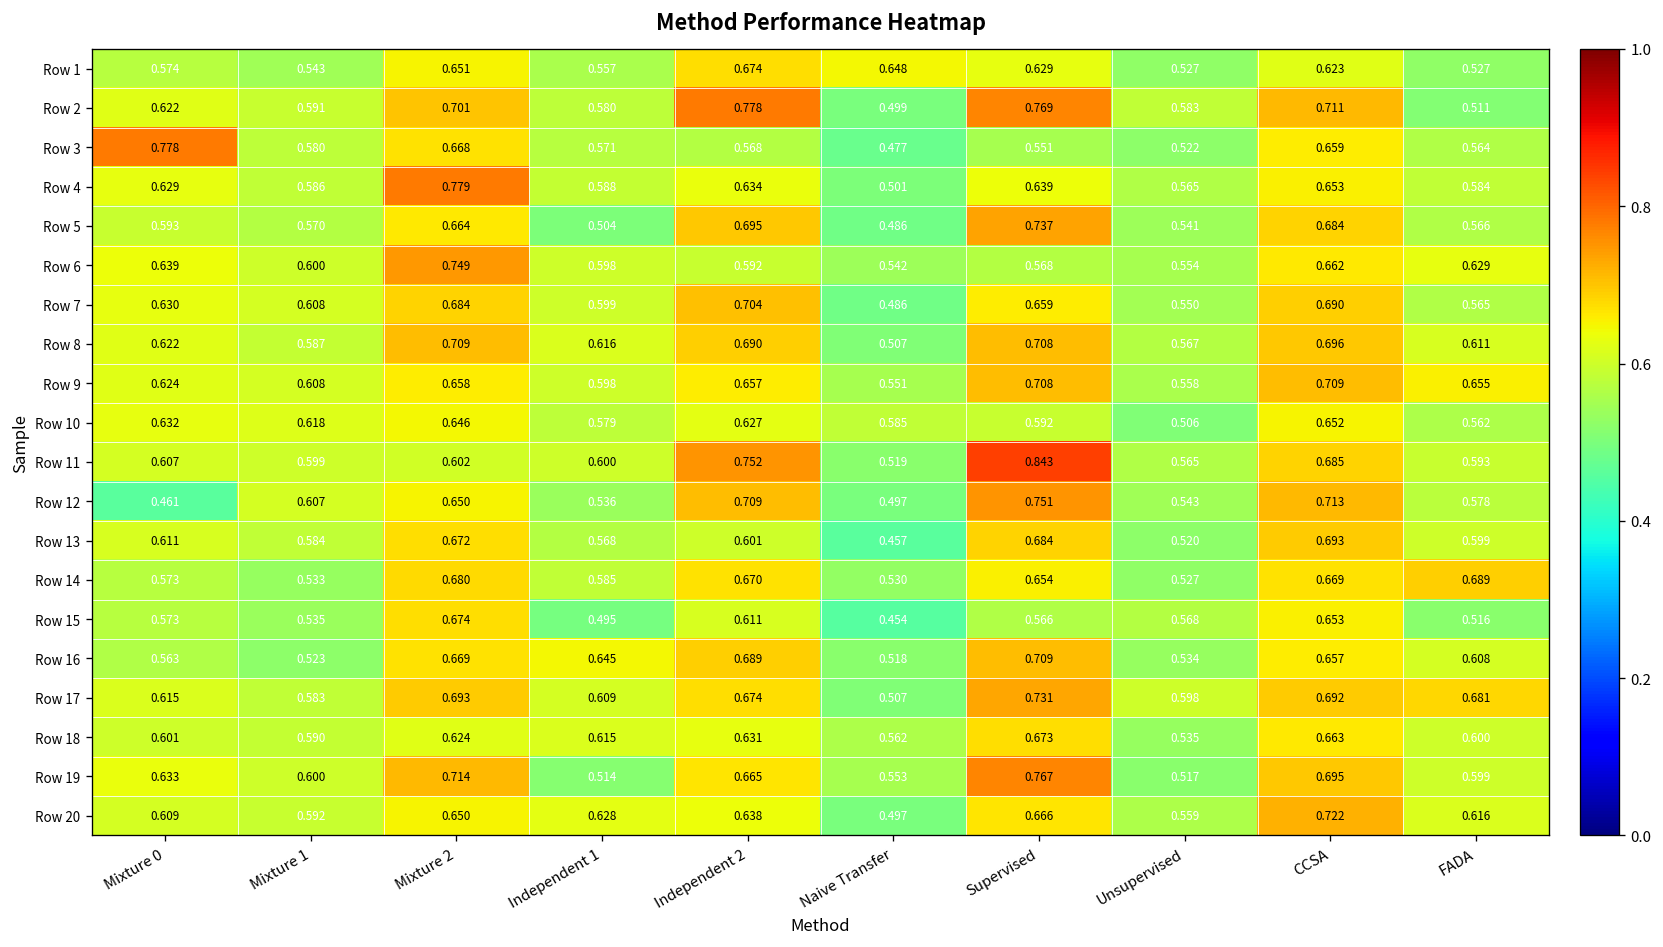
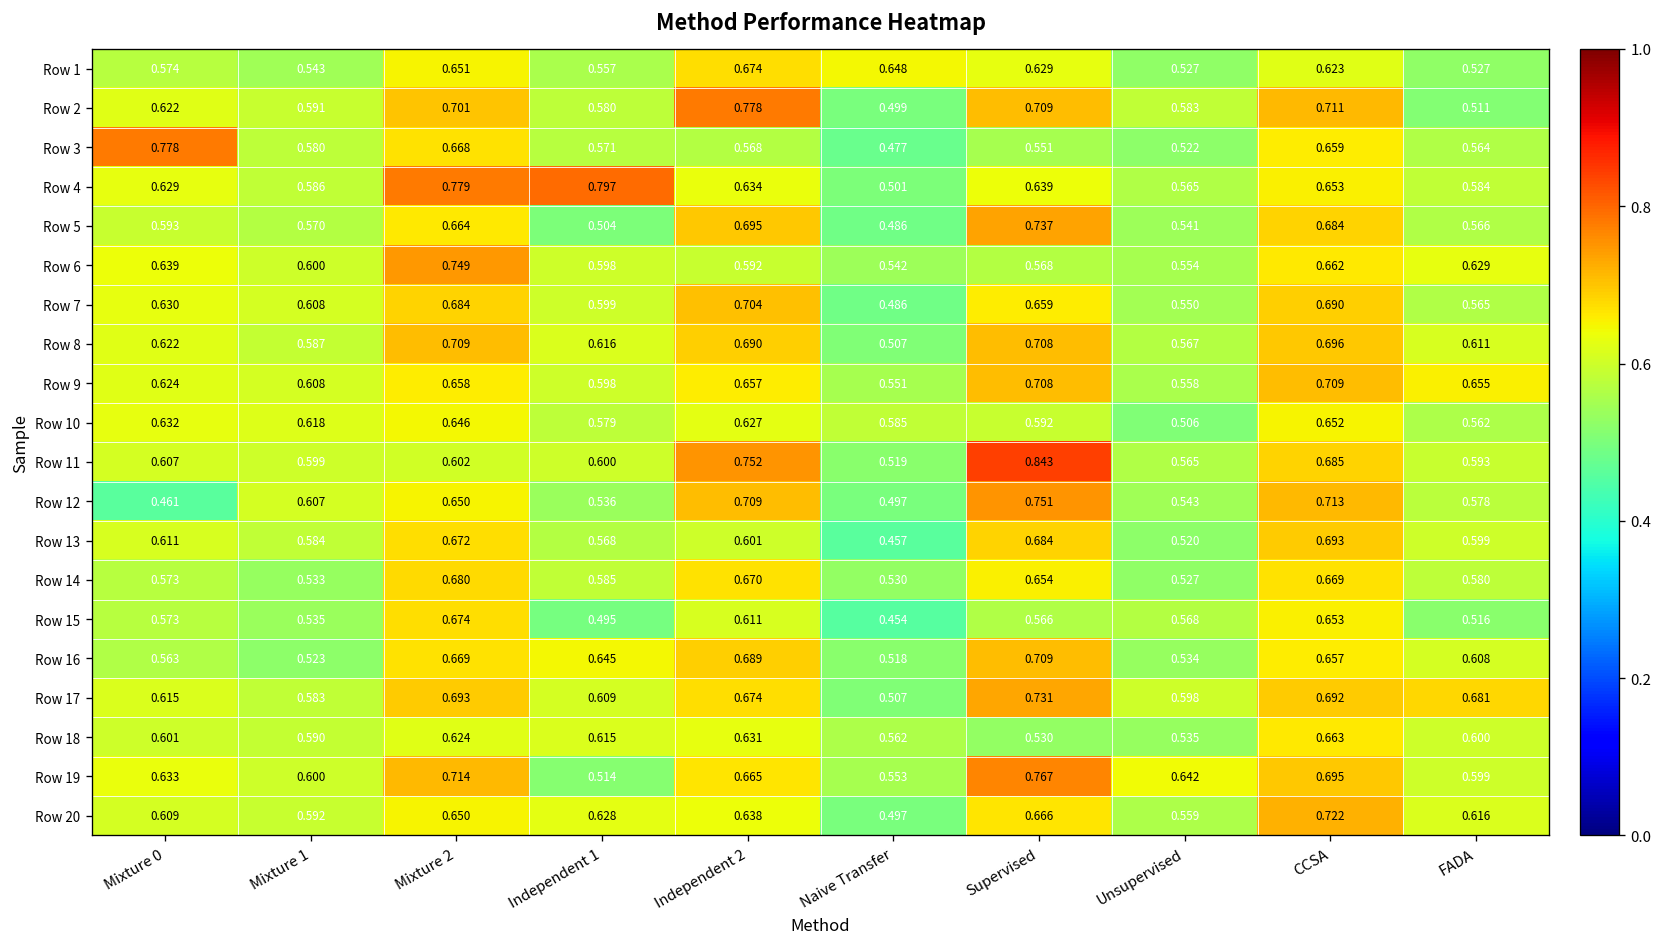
Row 2, Supervised: 0.769 -> 0.709
Row 4, Independent 1: 0.588 -> 0.797
Row 14, FADA: 0.689 -> 0.580
Row 18, Supervised: 0.673 -> 0.530
Row 19, Unsupervised: 0.517 -> 0.642
